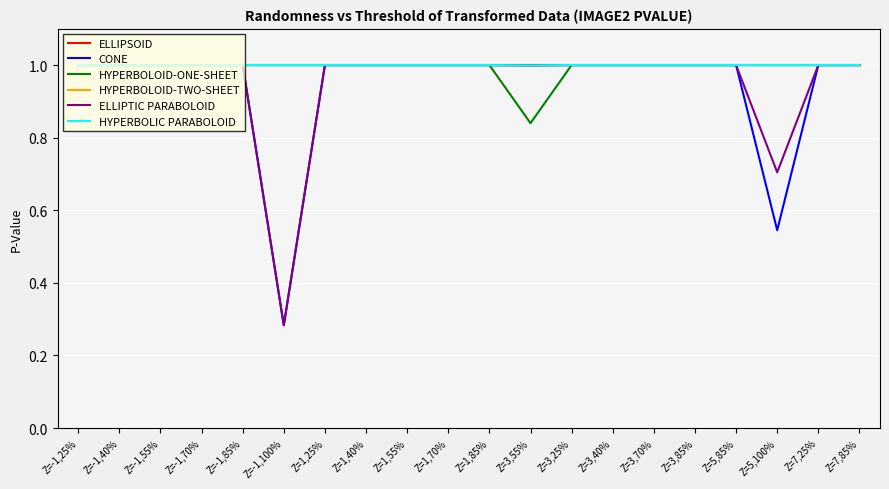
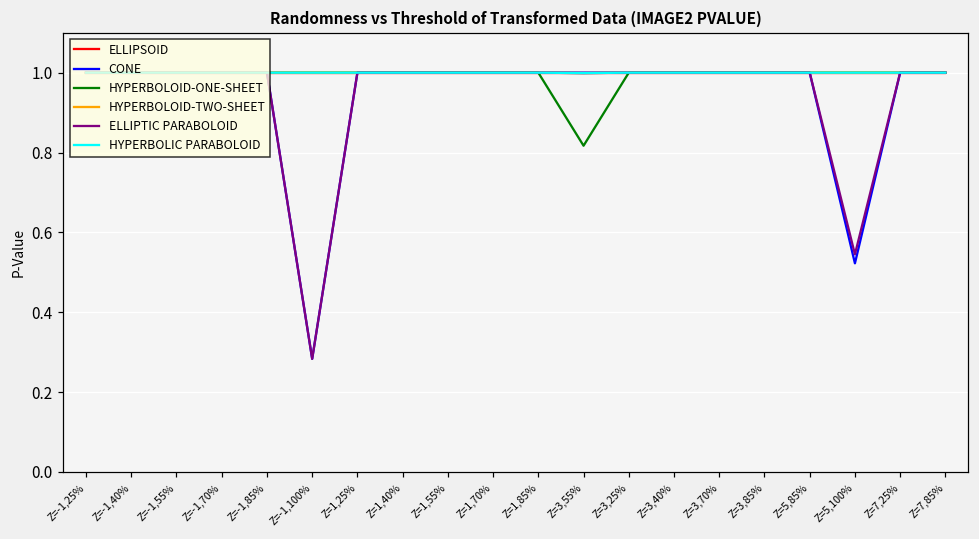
HYPERBOLOID-ONE-SHEET, Z=3,55%: 0.84 -> 0.82
CONE, Z=5,100%: 0.55 -> 0.52
ELLIPTIC PARABOLOID, Z=5,100%: 0.70 -> 0.55
